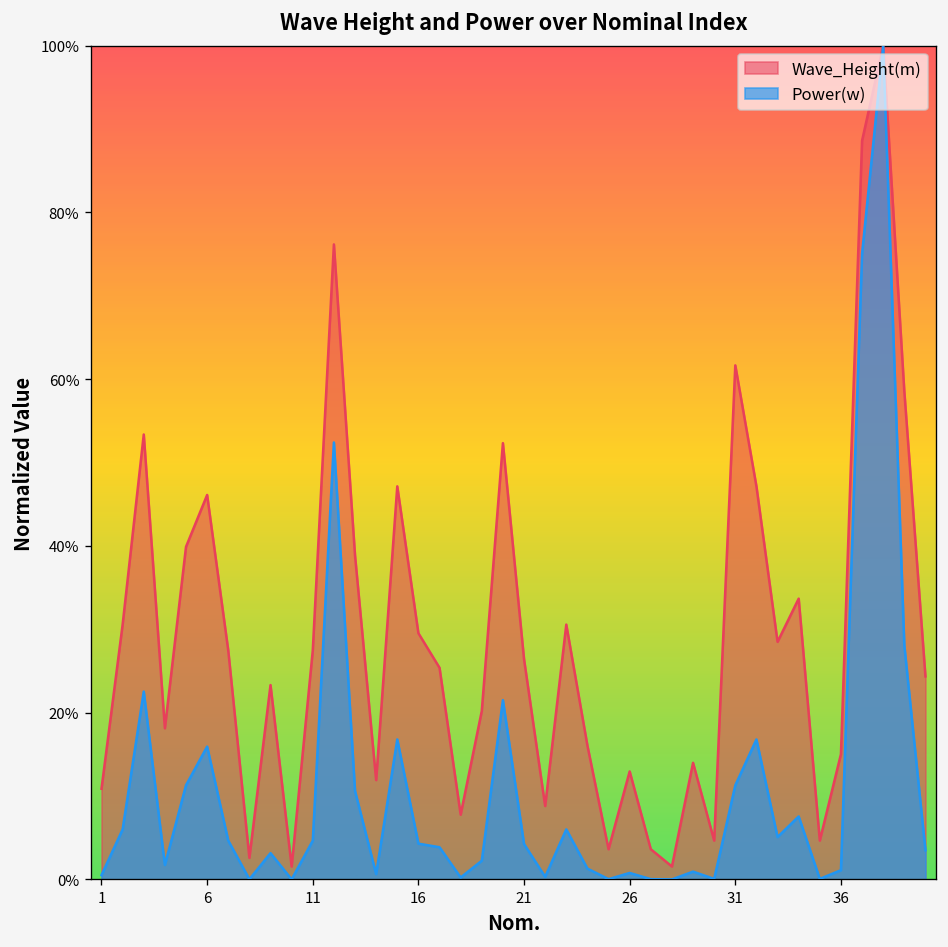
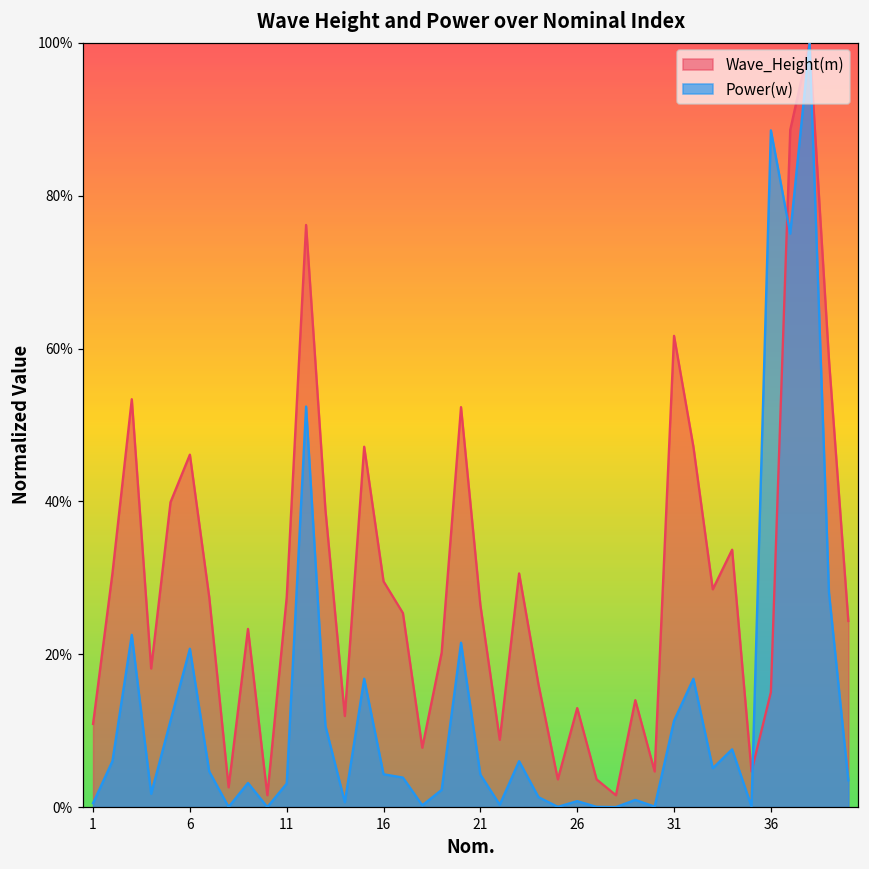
Power(w), 6: 16% -> 21%
Power(w), 11: 5% -> 3%
Power(w), 36: 1% -> 89%
